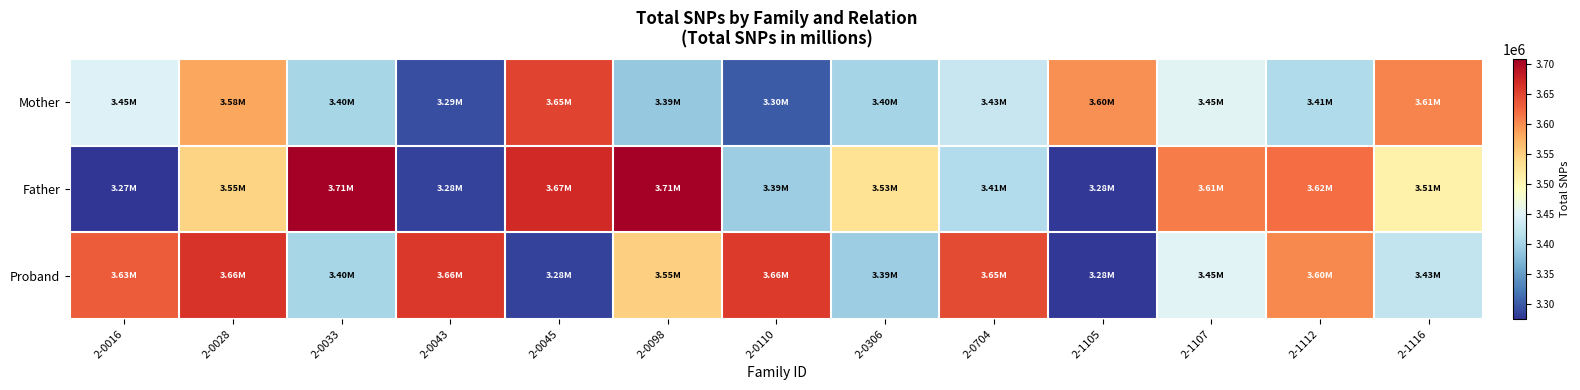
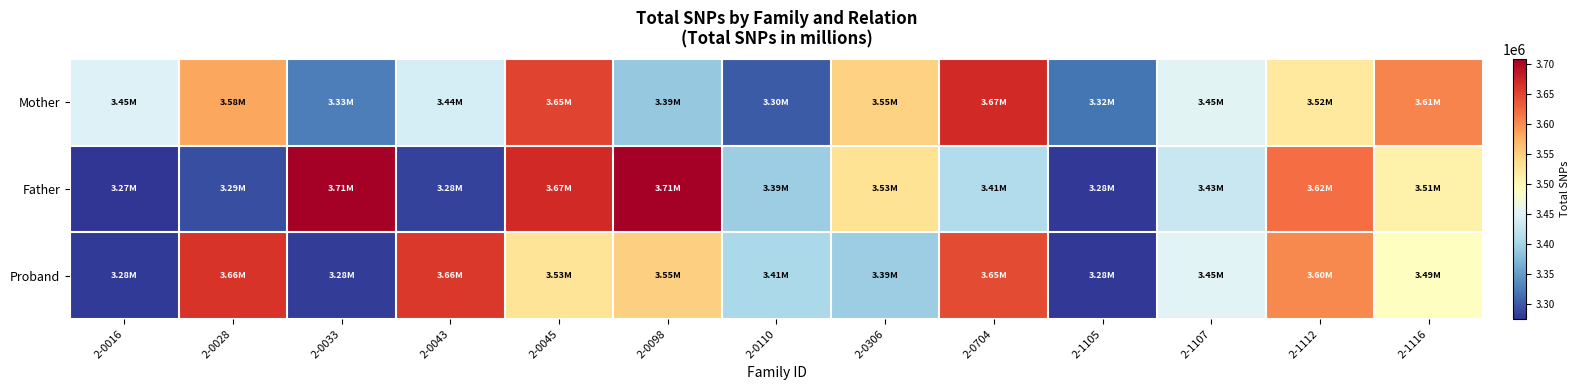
Mother, 2-0033: 3.40M -> 3.33M
Mother, 2-0043: 3.29M -> 3.44M
Mother, 2-0306: 3.40M -> 3.55M
Mother, 2-0704: 3.43M -> 3.67M
Mother, 2-1105: 3.60M -> 3.32M
Mother, 2-1112: 3.41M -> 3.52M
Father, 2-0028: 3.55M -> 3.29M
Father, 2-1107: 3.61M -> 3.43M
Proband, 2-0016: 3.63M -> 3.28M
Proband, 2-0033: 3.40M -> 3.28M
Proband, 2-0045: 3.28M -> 3.53M
Proband, 2-0110: 3.66M -> 3.41M
Proband, 2-1116: 3.43M -> 3.49M
